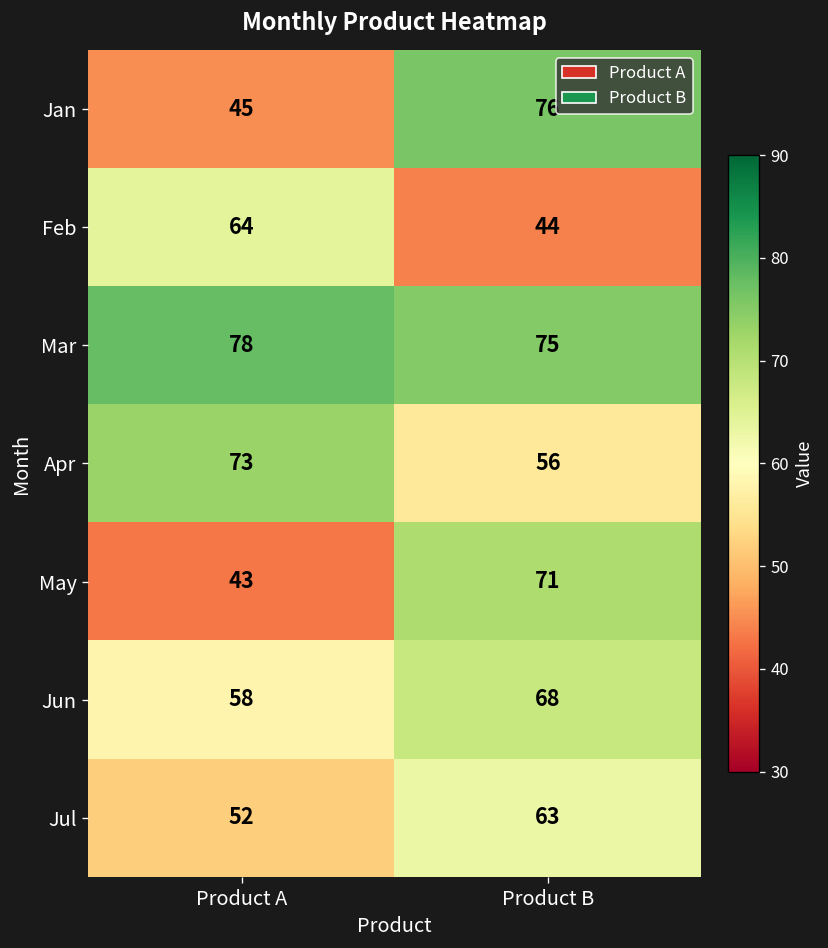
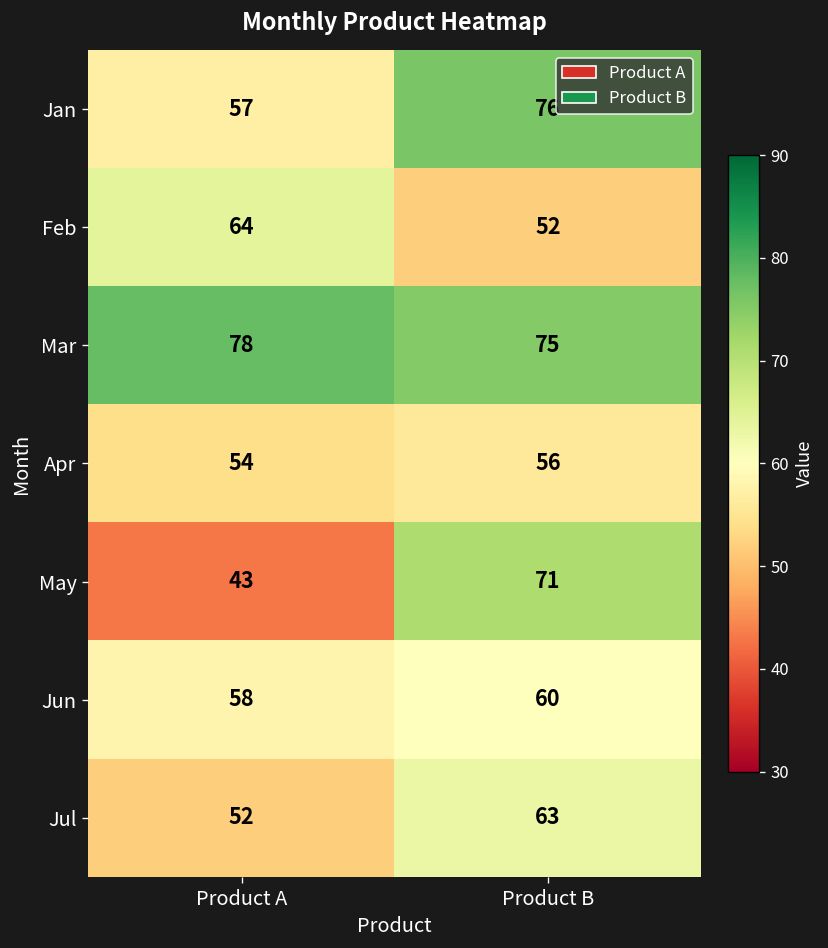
Jan, Product A: 45 -> 57
Feb, Product B: 44 -> 52
Apr, Product A: 73 -> 54
Jun, Product B: 68 -> 60
